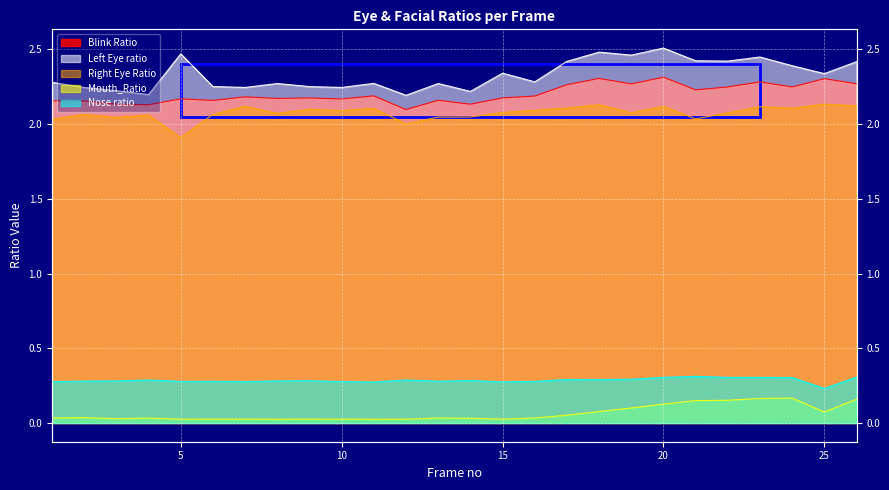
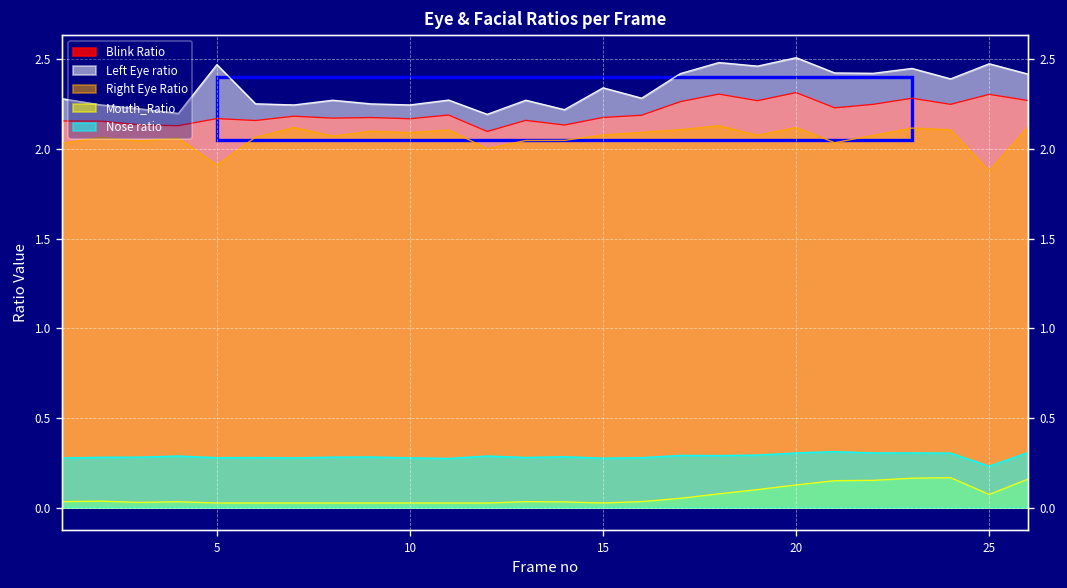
Left Eye ratio, 25: 2.34 -> 2.47
Right Eye Ratio, 25: 2.13 -> 1.88
